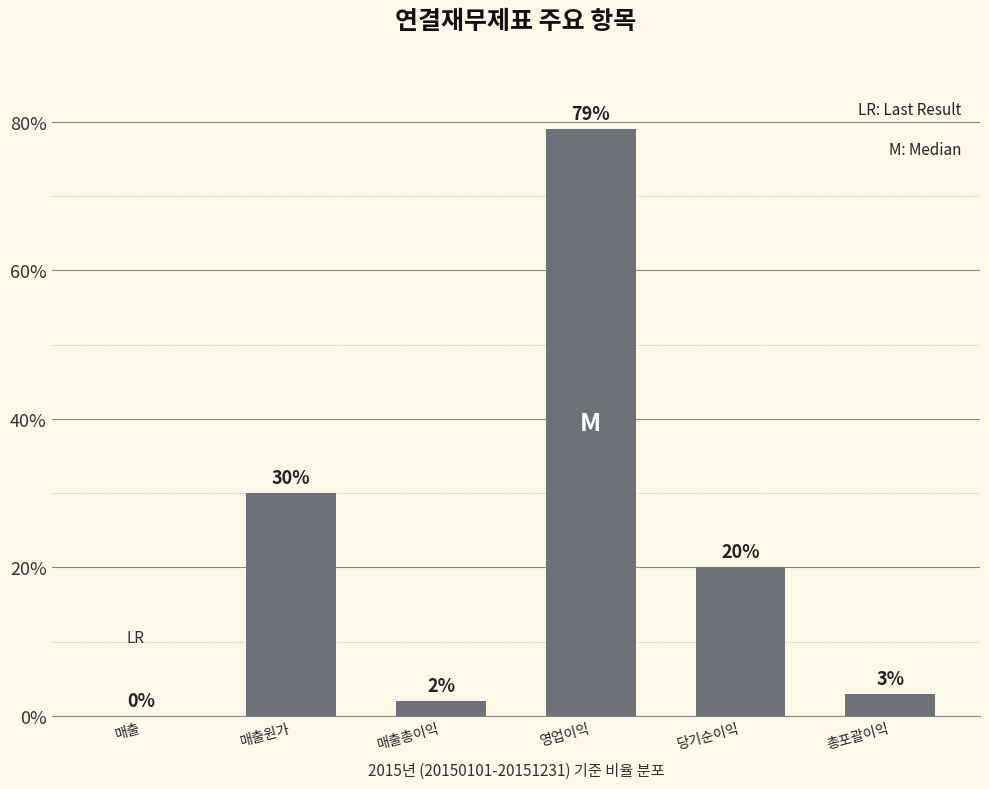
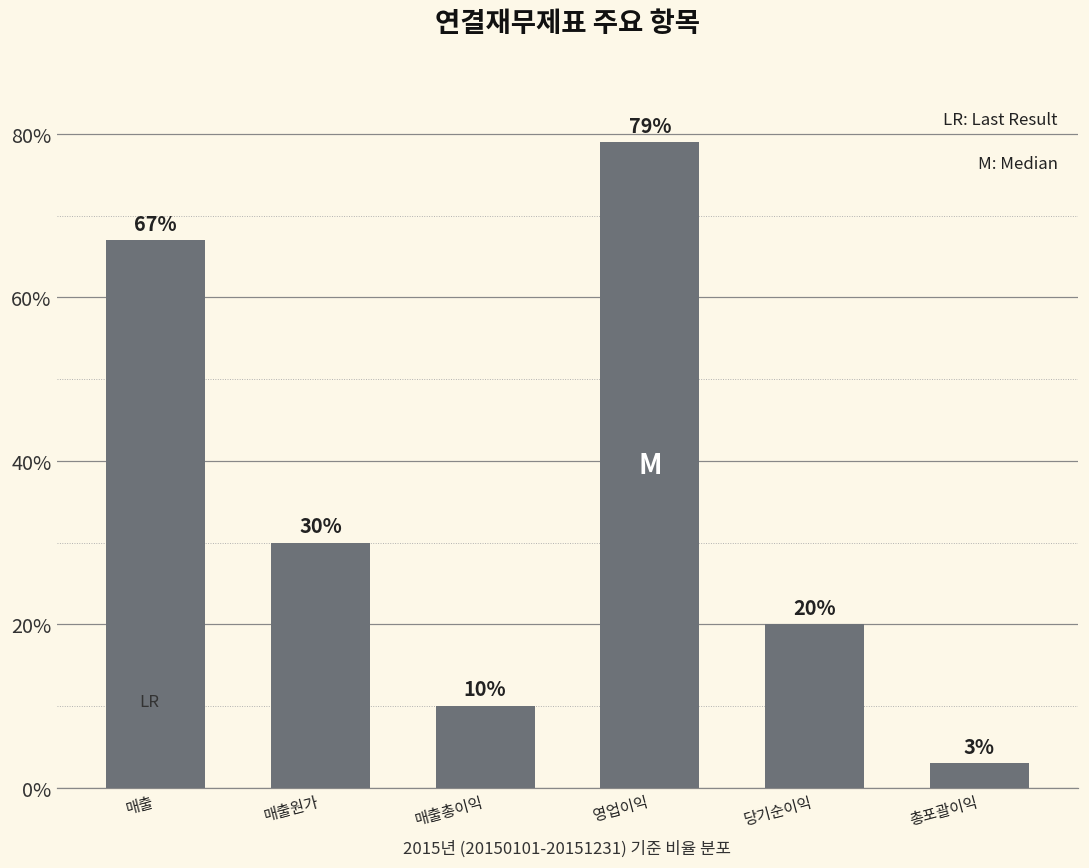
매출: 0% -> 67%
매출총이익: 2% -> 10%
